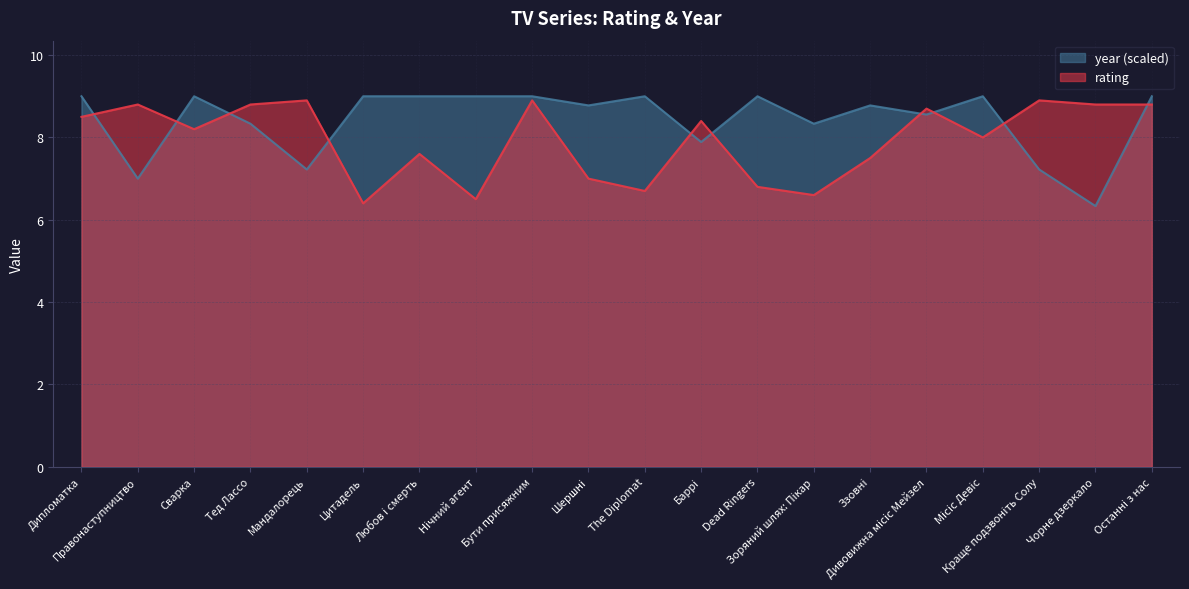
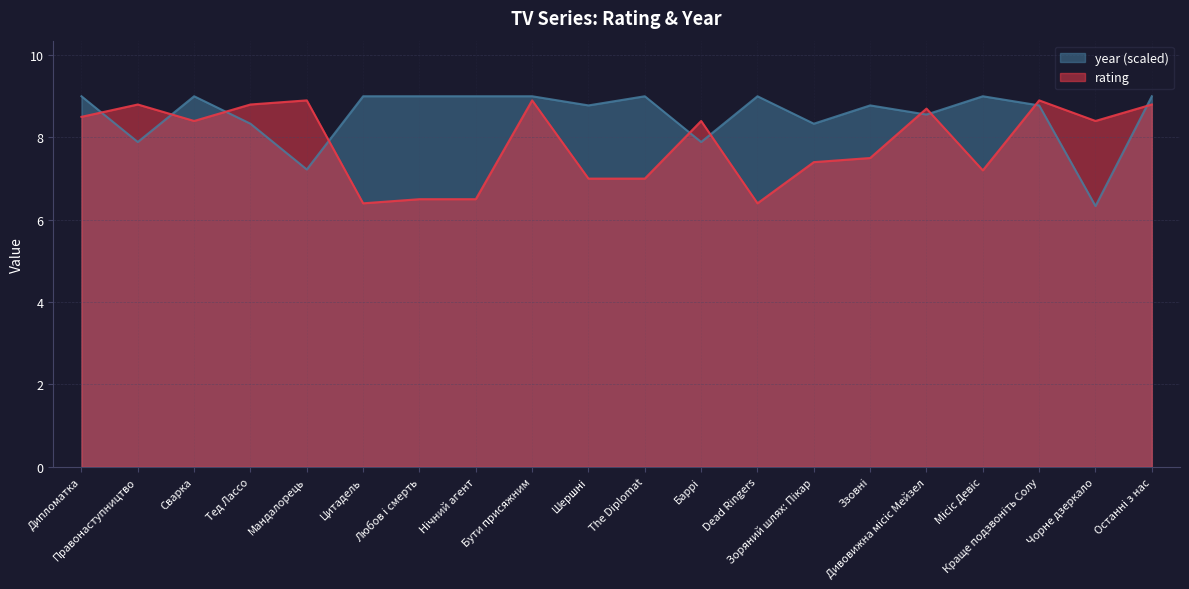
year (scaled), Правонаступництво: 7.0 -> 7.9
rating, Сварка: 8.2 -> 8.4
rating, Любов і смерть: 7.6 -> 6.5
rating, The Diplomat: 6.7 -> 7.0
rating, Dead Ringers: 6.8 -> 6.4
rating, Зоряний шлях: Пікар: 6.6 -> 7.4
rating, Місіс Девіс: 8.0 -> 7.2
year (scaled), Краще подзвоніть Солу: 7.2 -> 8.8
rating, Чорне дзеркало: 8.8 -> 8.4
